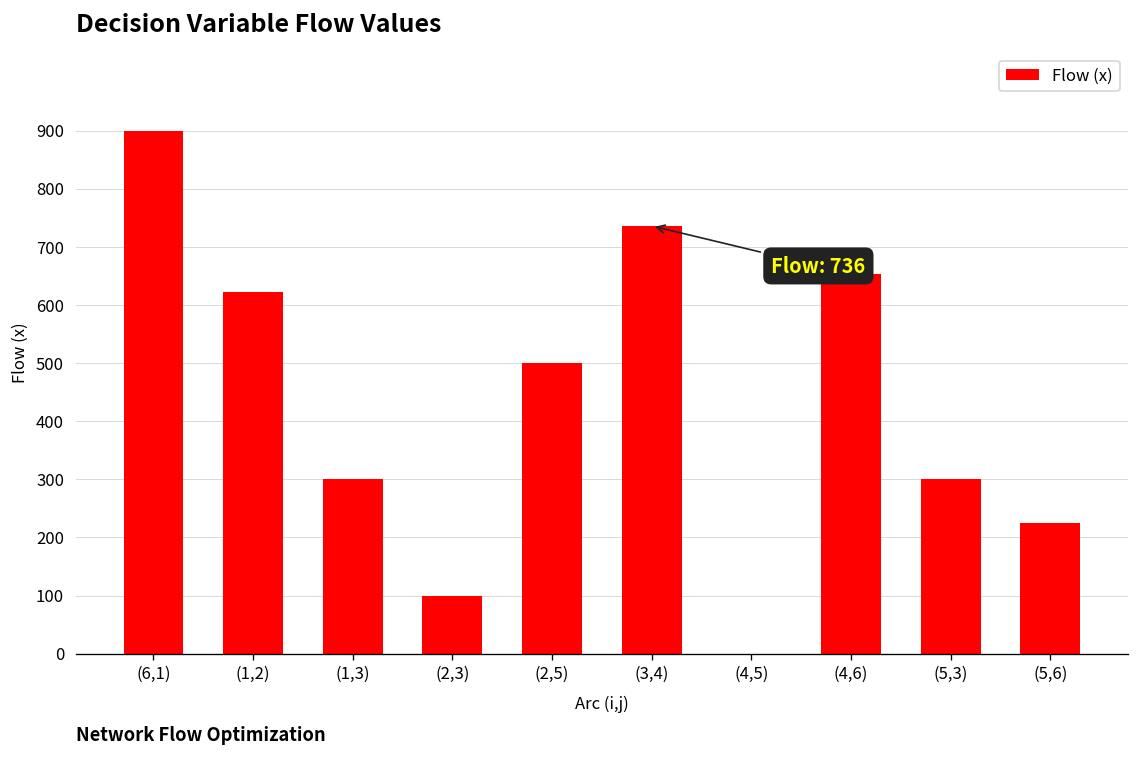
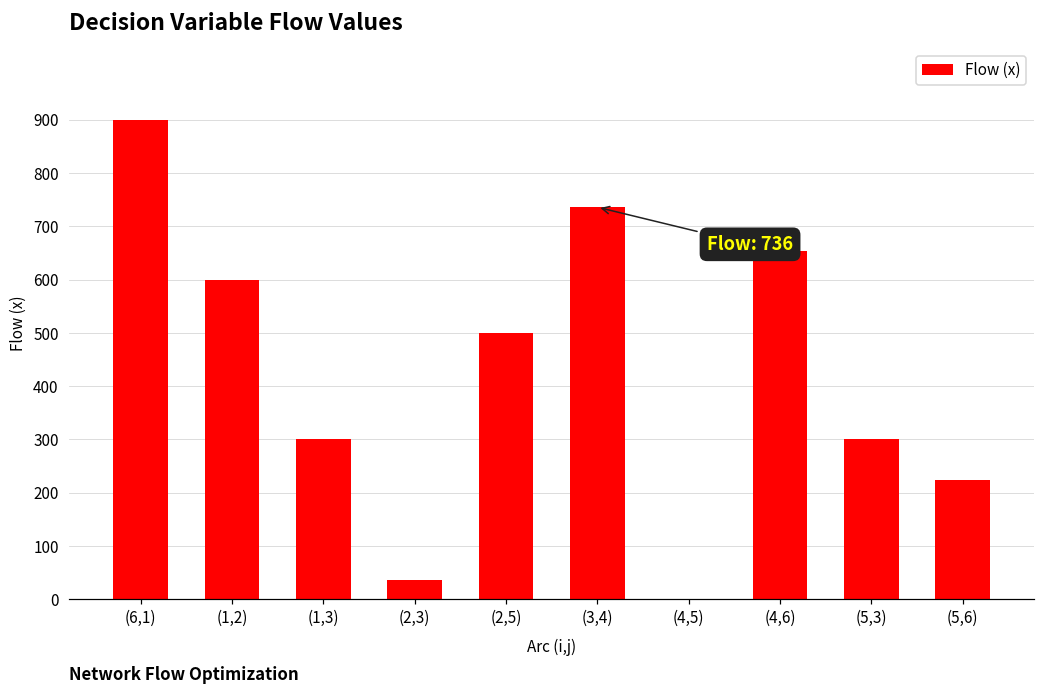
(1,2): 620 -> 600
(2,3): 100 -> 40
